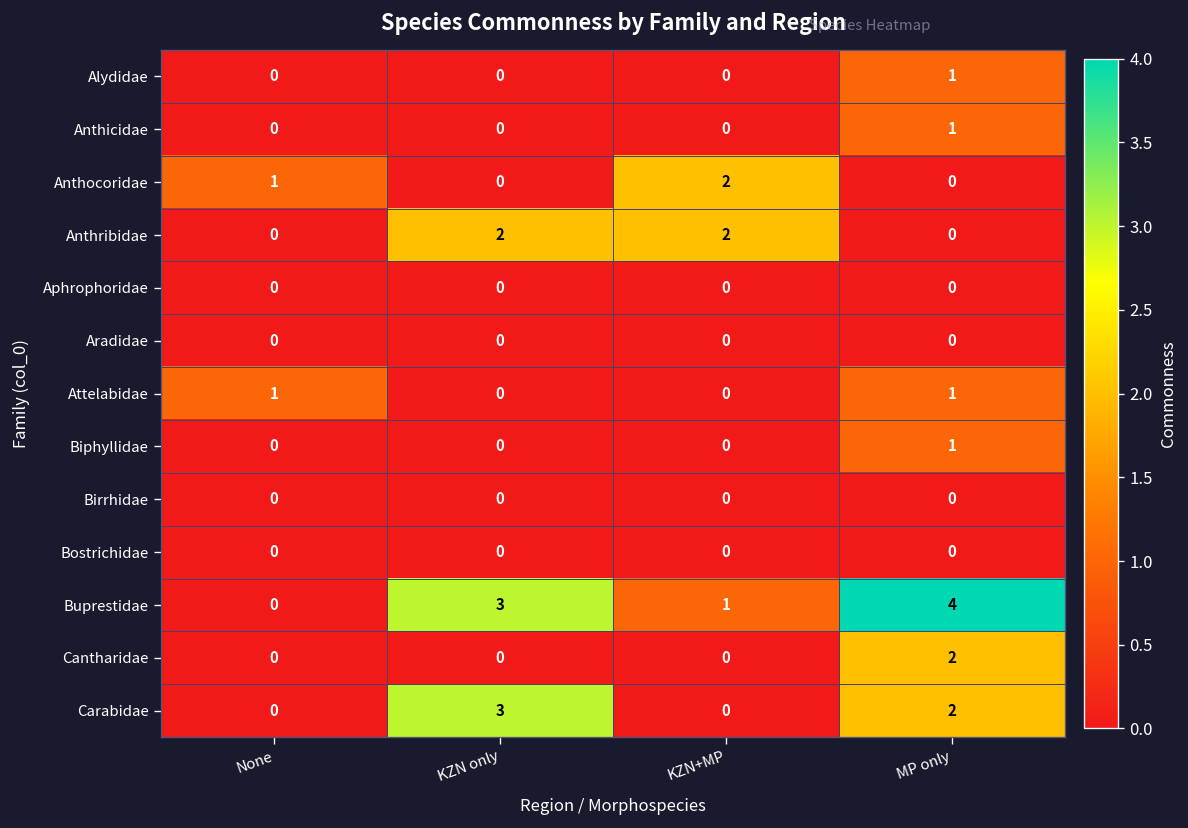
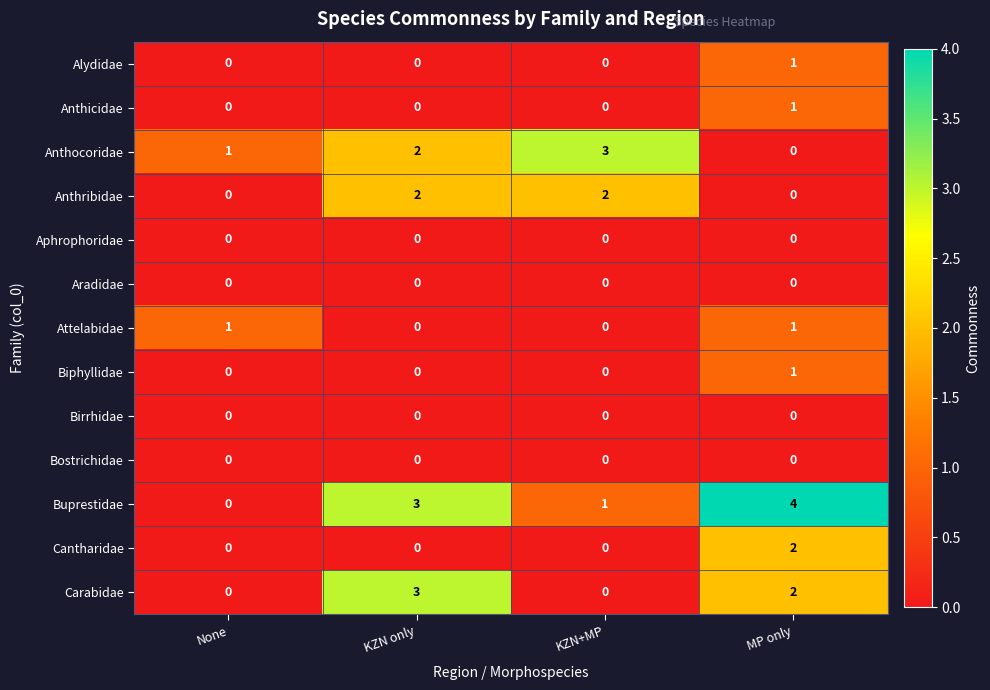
Anthocoridae, KZN only: 0 -> 2
Anthocoridae, KZN+MP: 2 -> 3
